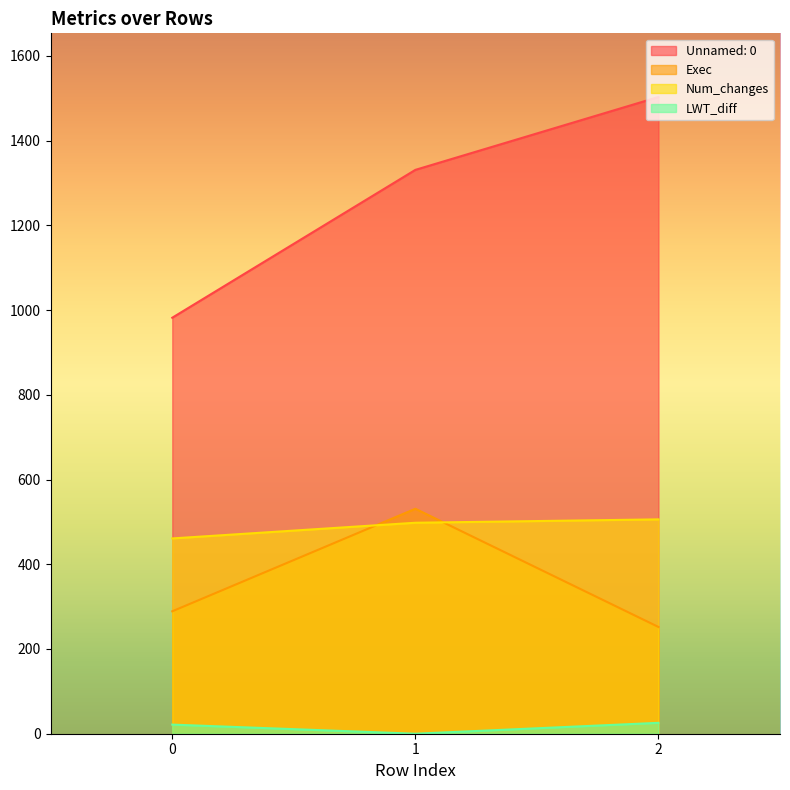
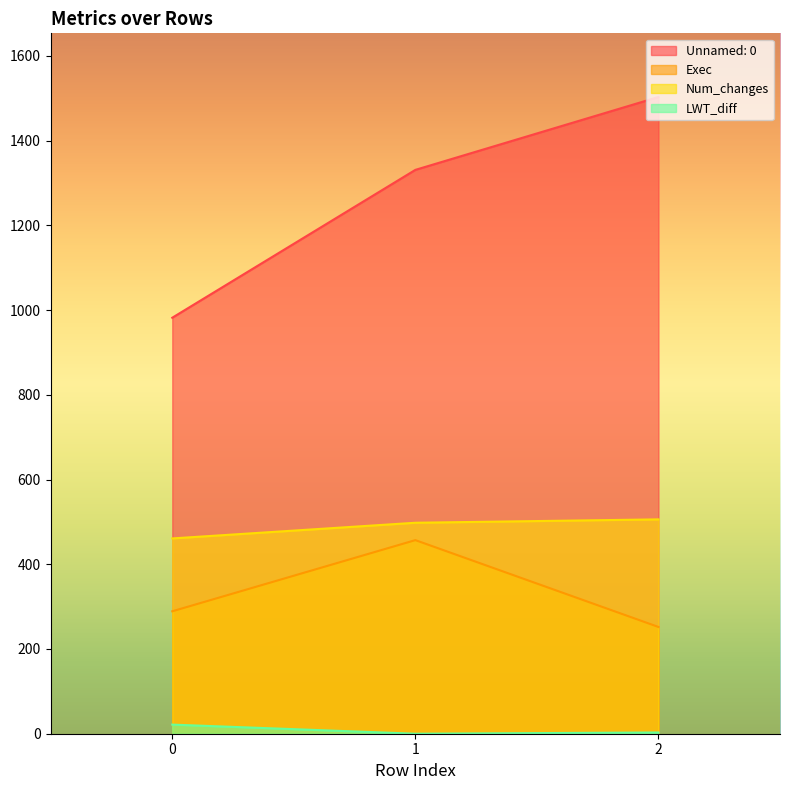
Exec, 1: 530 -> 460
LWT_diff, 2: 30 -> 0
